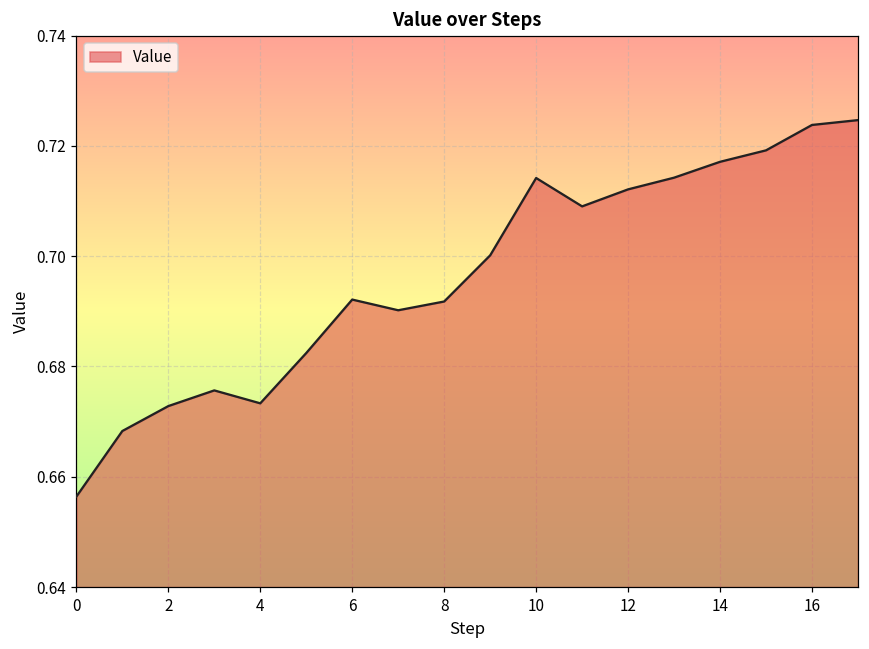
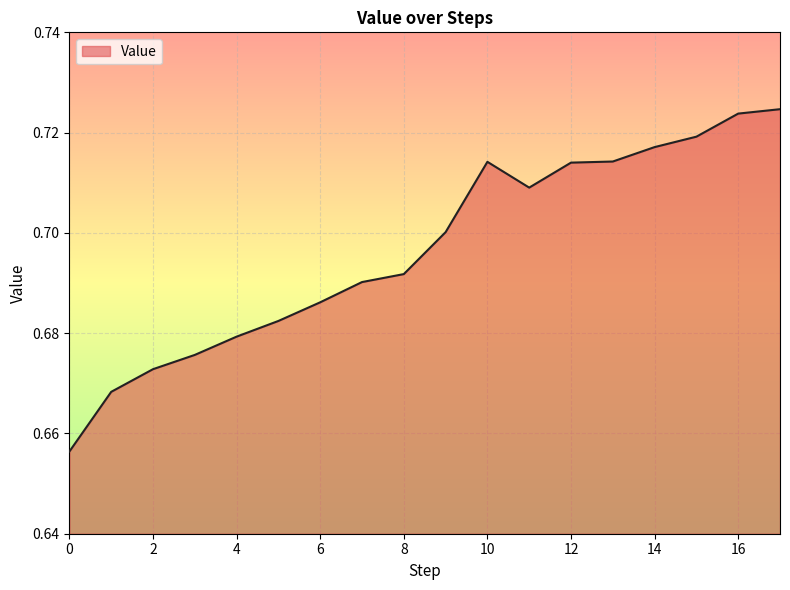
4: 0.673 -> 0.679
6: 0.692 -> 0.686
12: 0.712 -> 0.714
